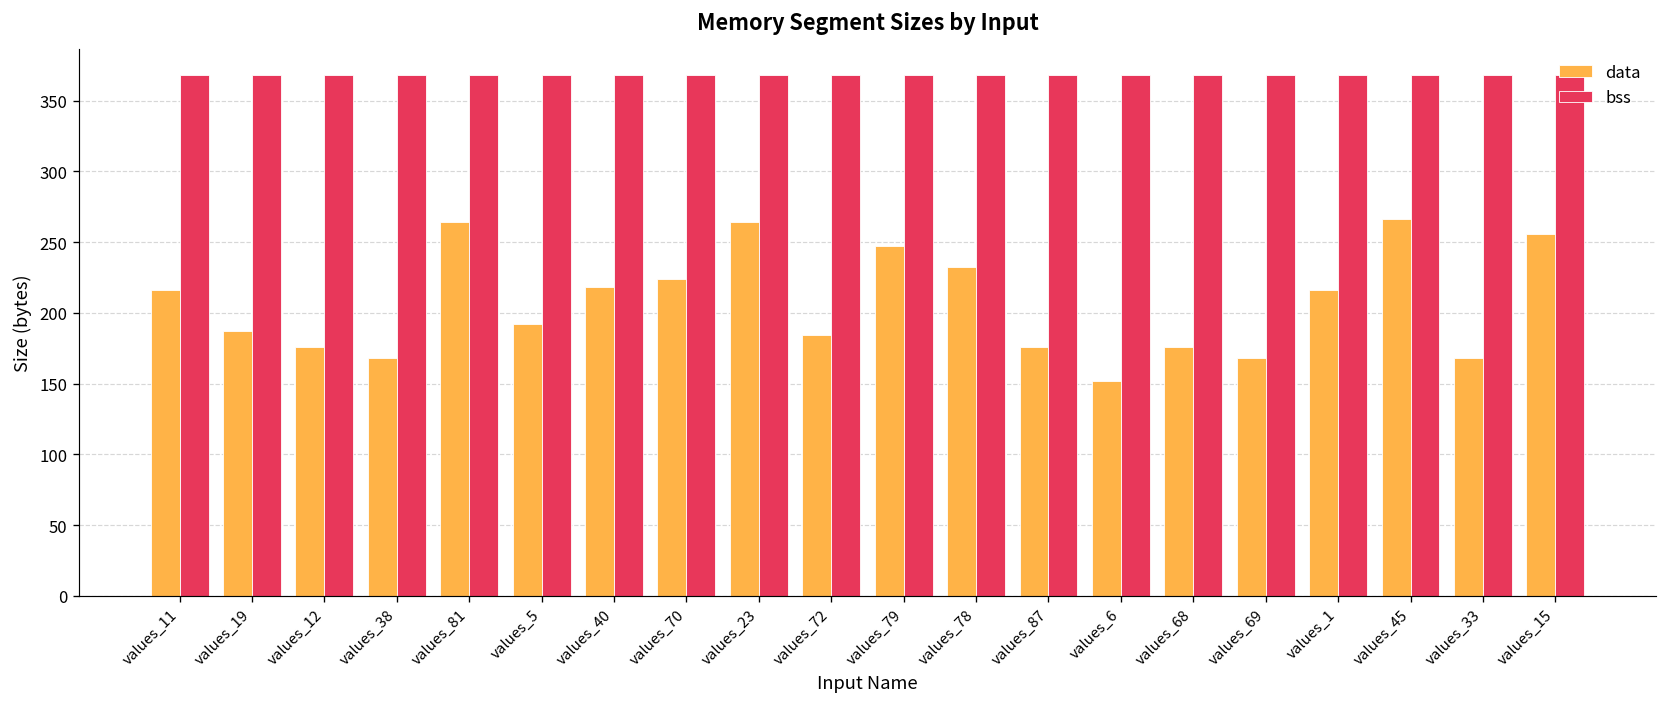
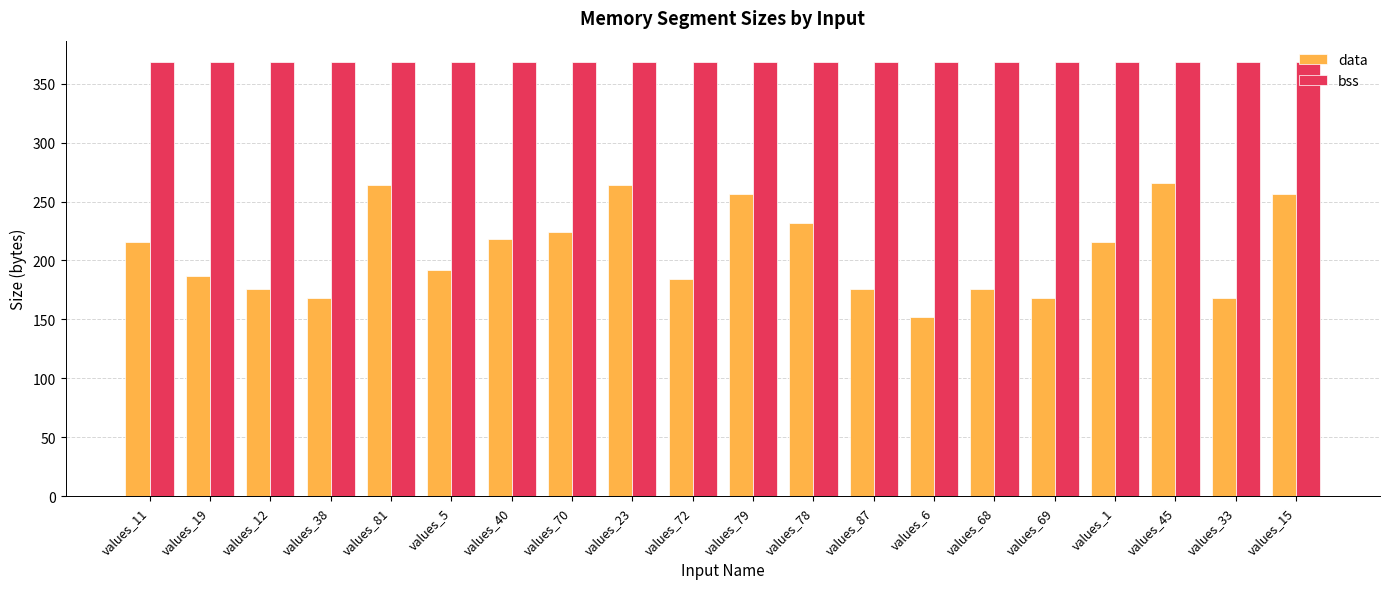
data, values_79: 247 -> 256
